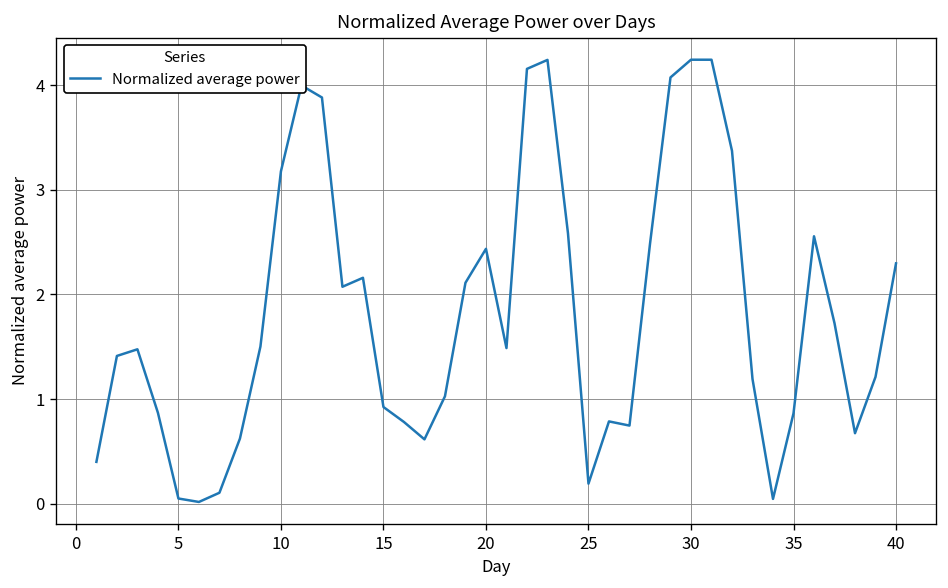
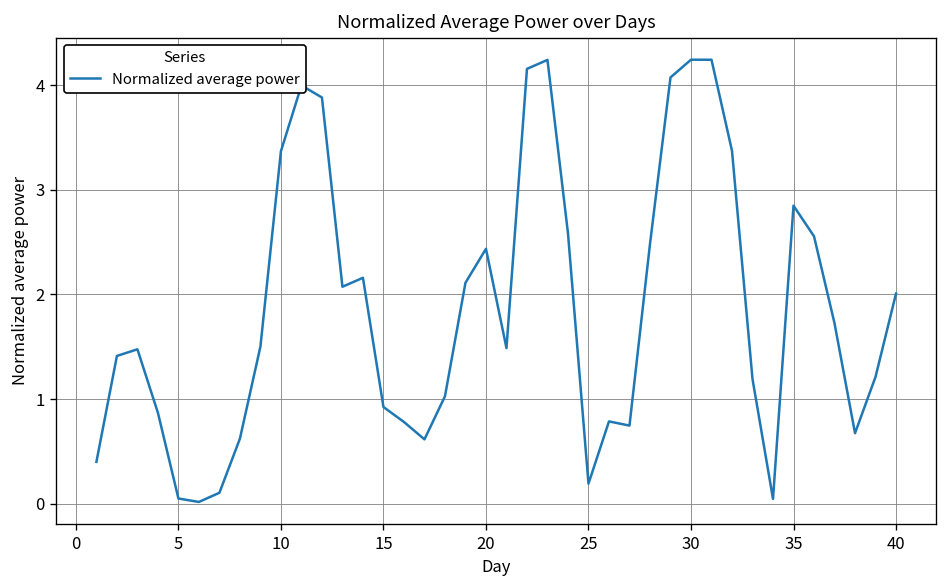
10: 3.2 -> 3.4
35: 0.9 -> 2.8
40: 2.3 -> 2.0
